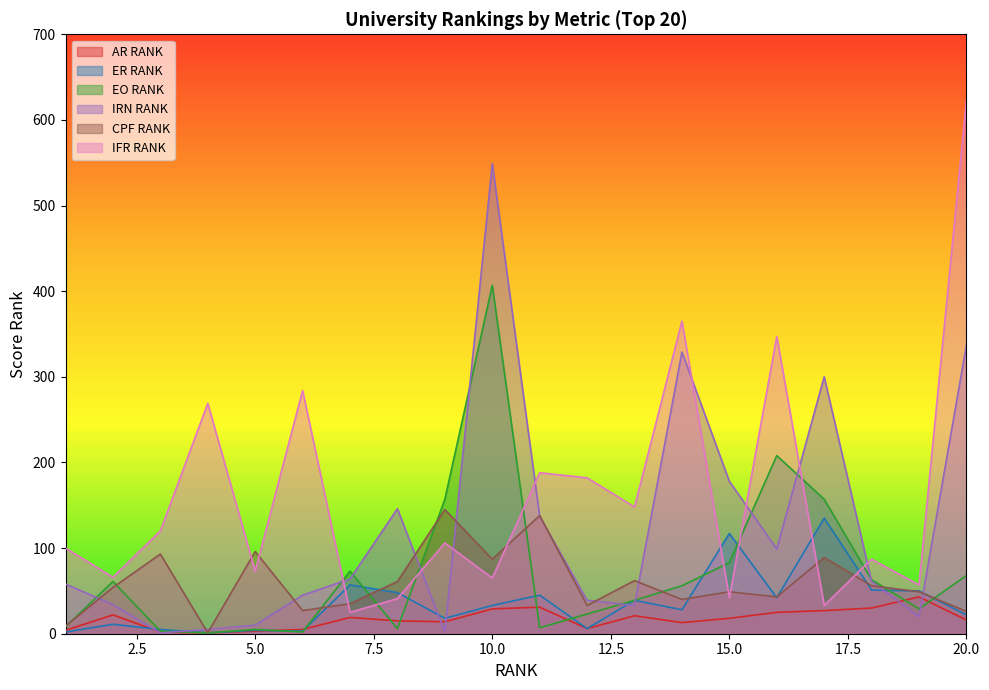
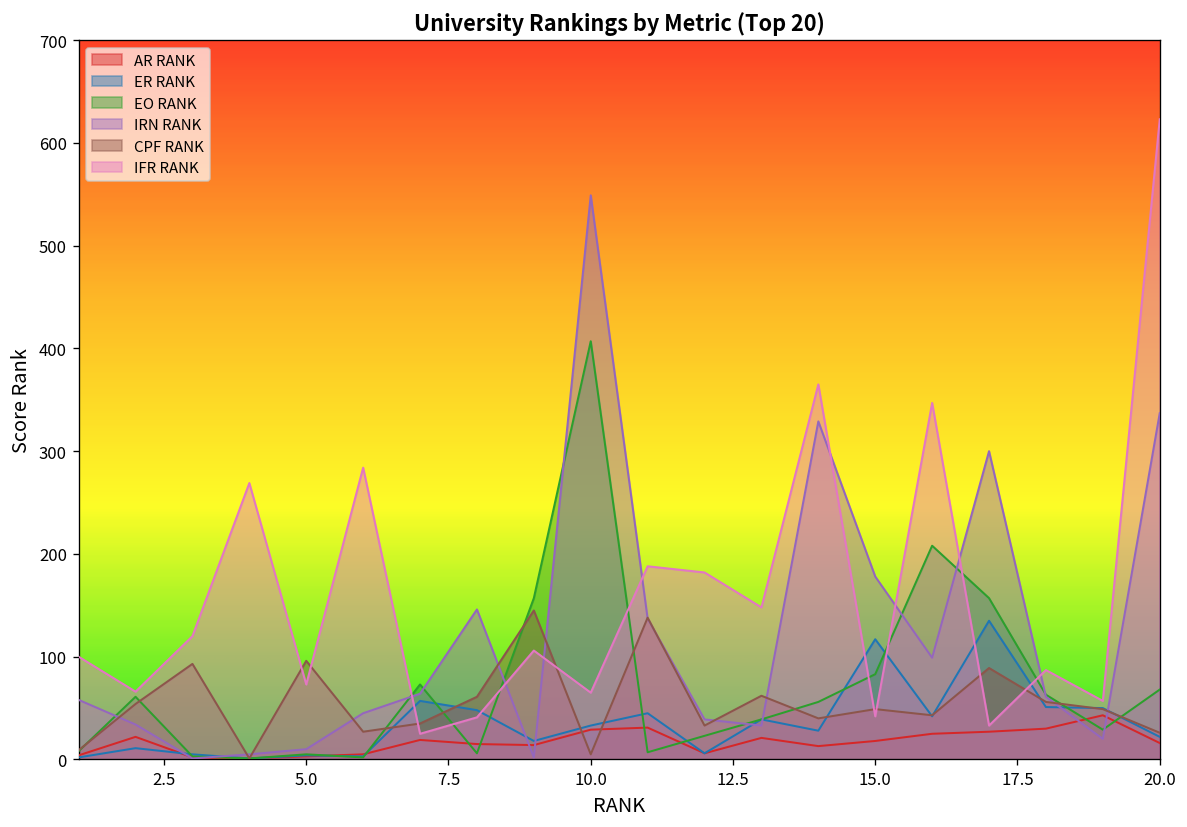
CPF RANK, 10.0: 90 -> 10
